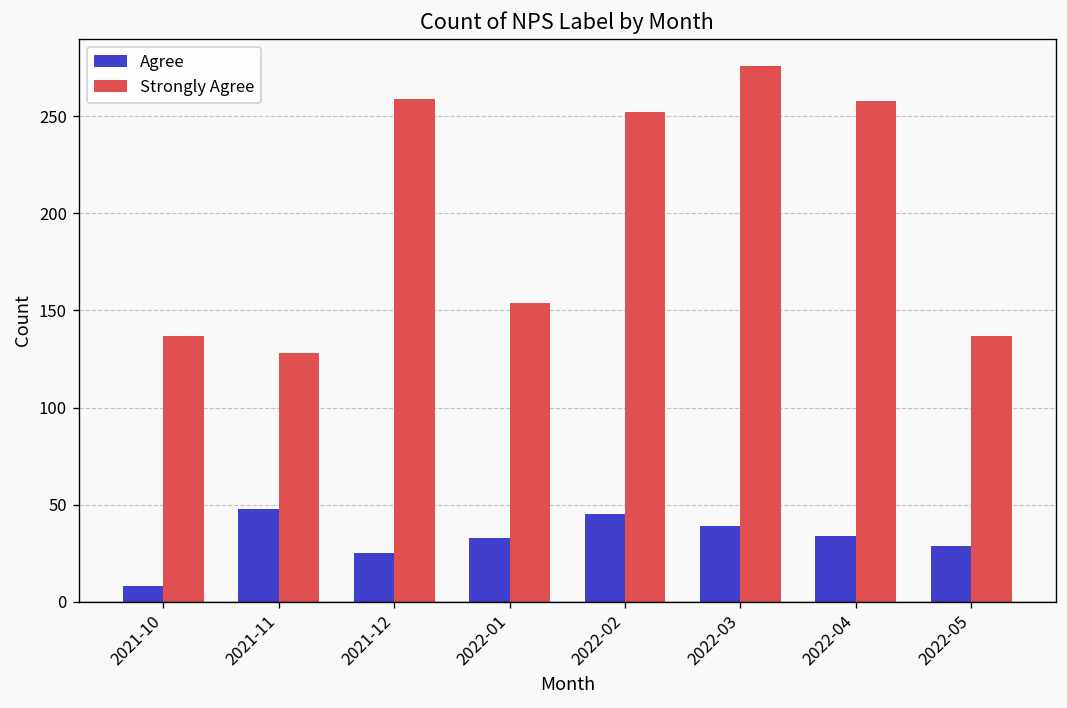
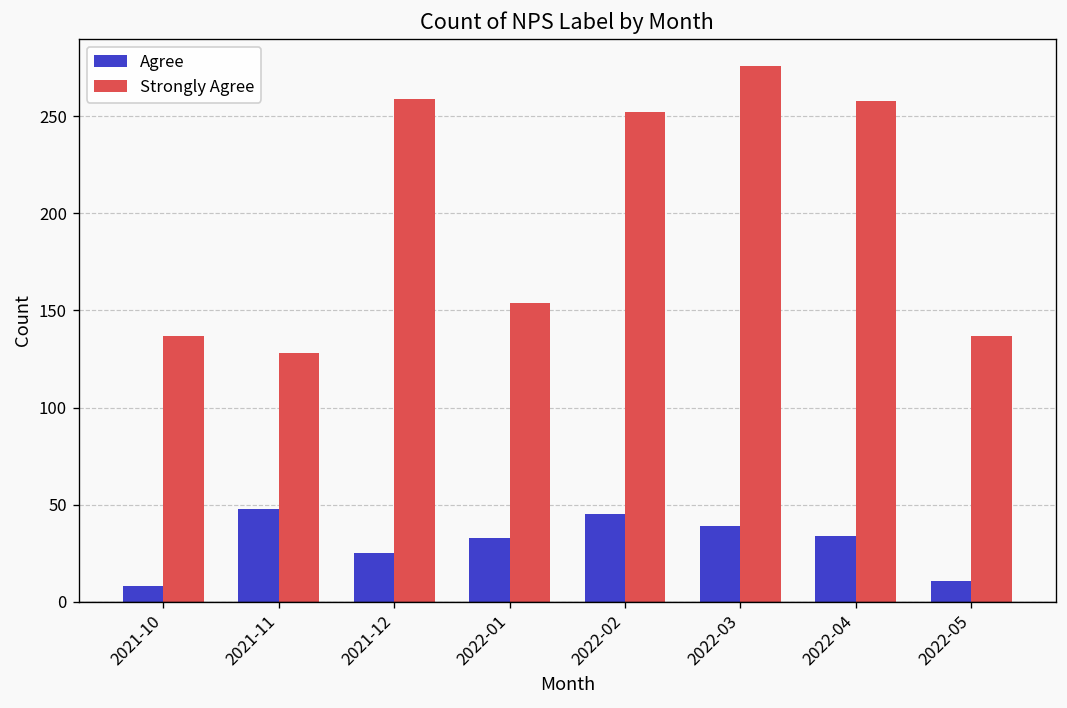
Agree, 2022-05: 29 -> 11
